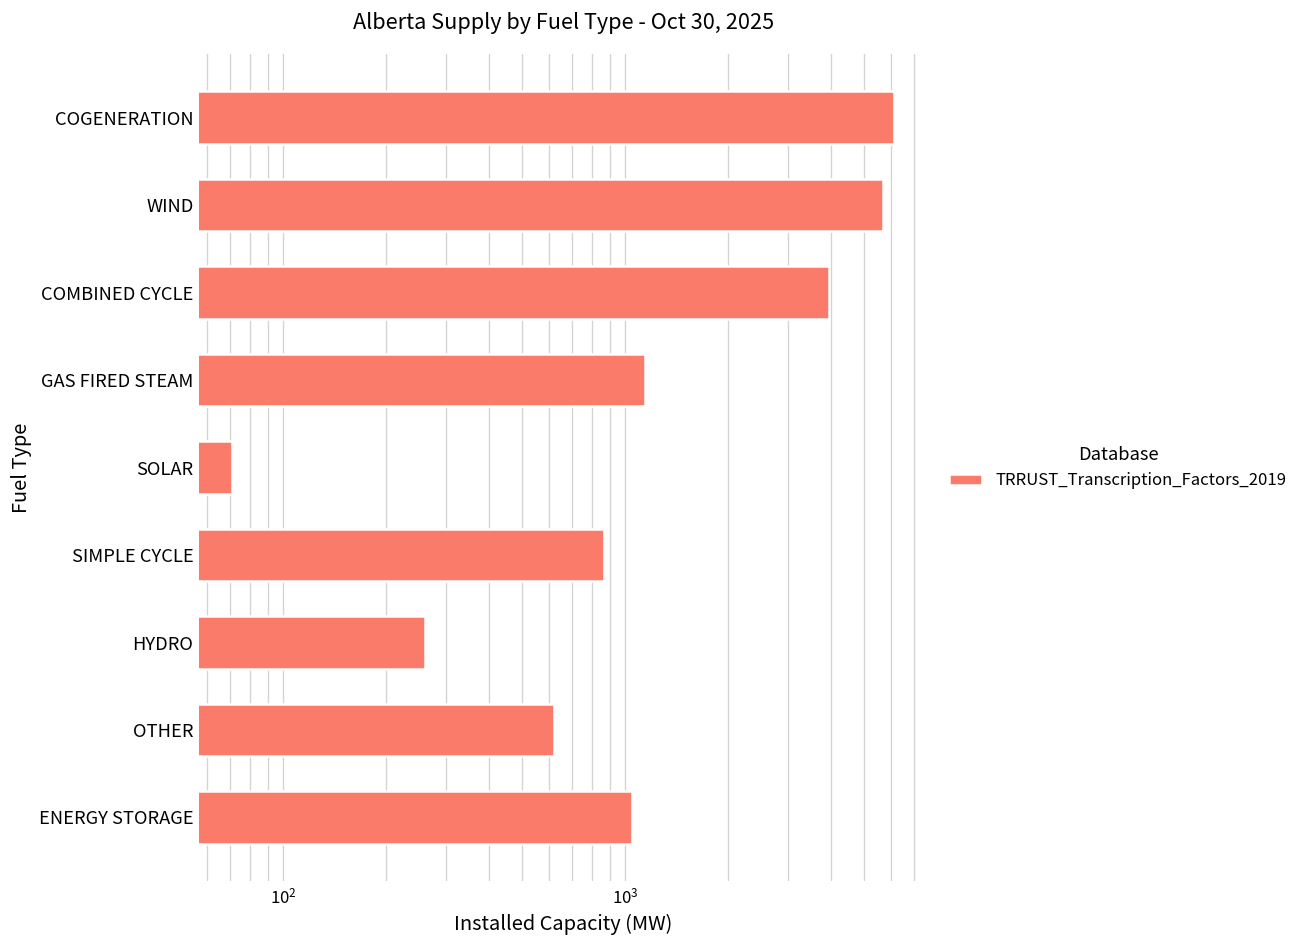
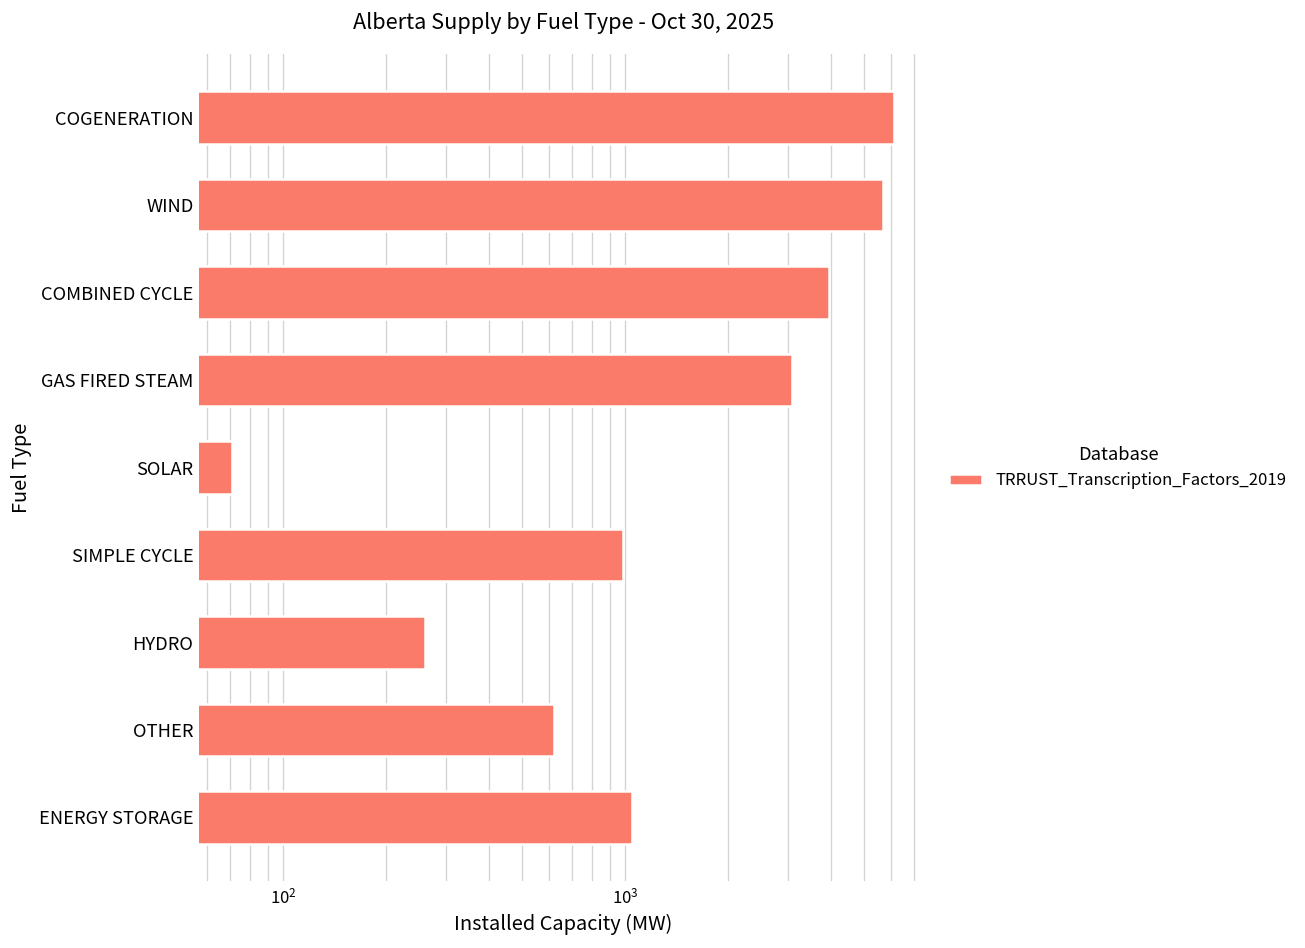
GAS FIRED STEAM: 1140 -> 3100
SIMPLE CYCLE: 870 -> 980
